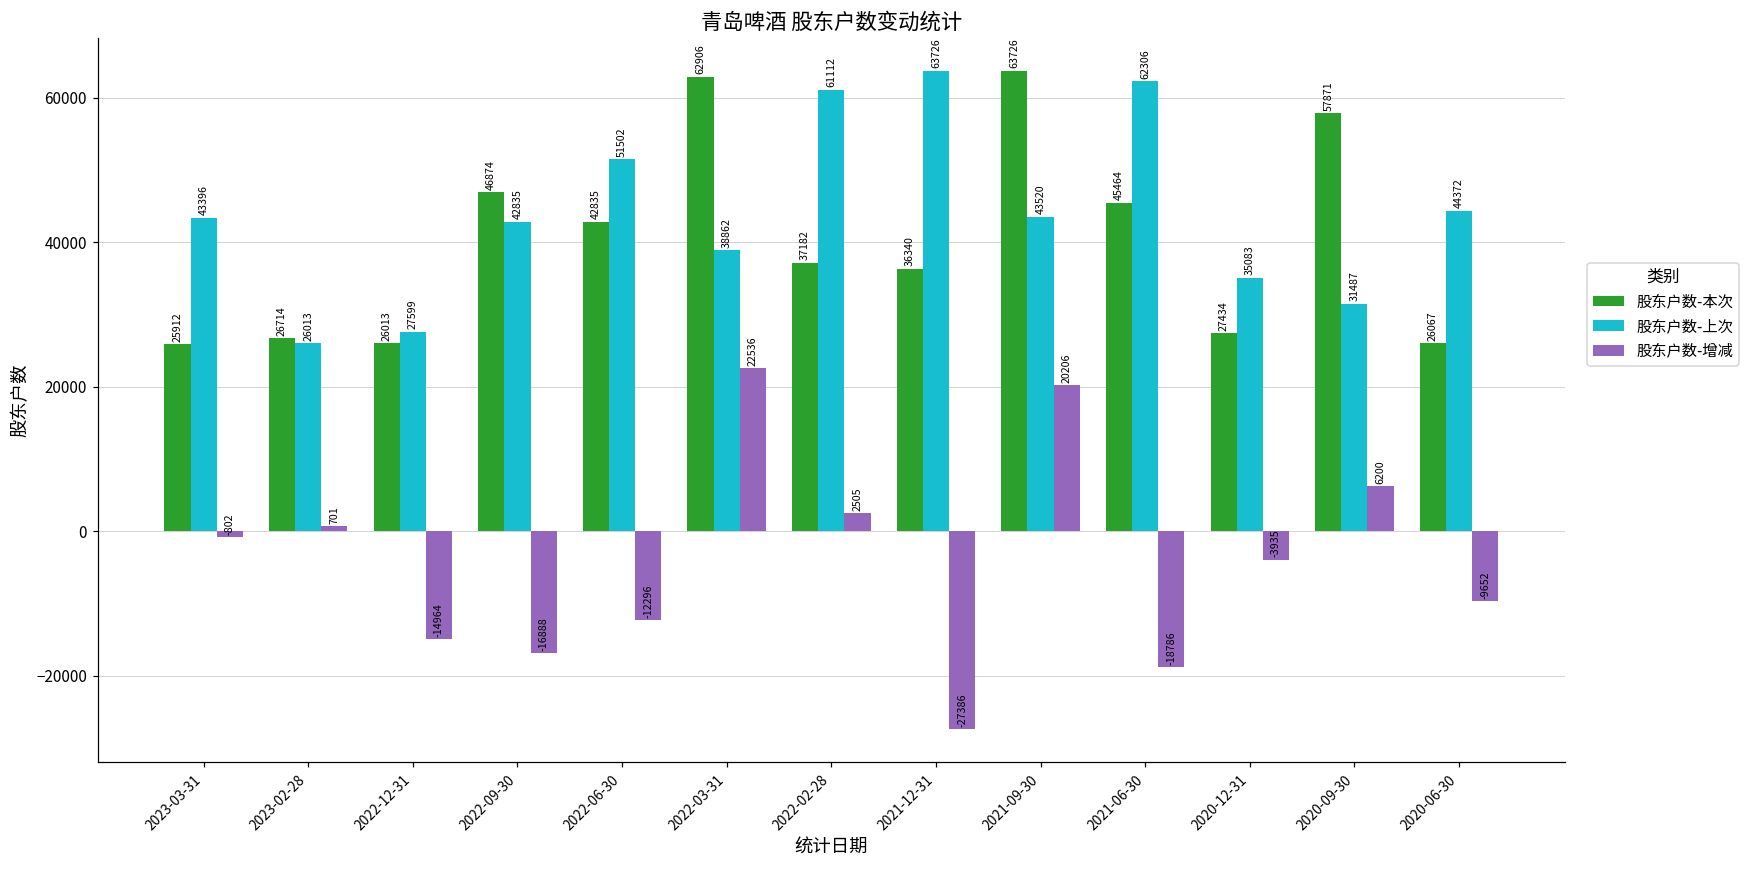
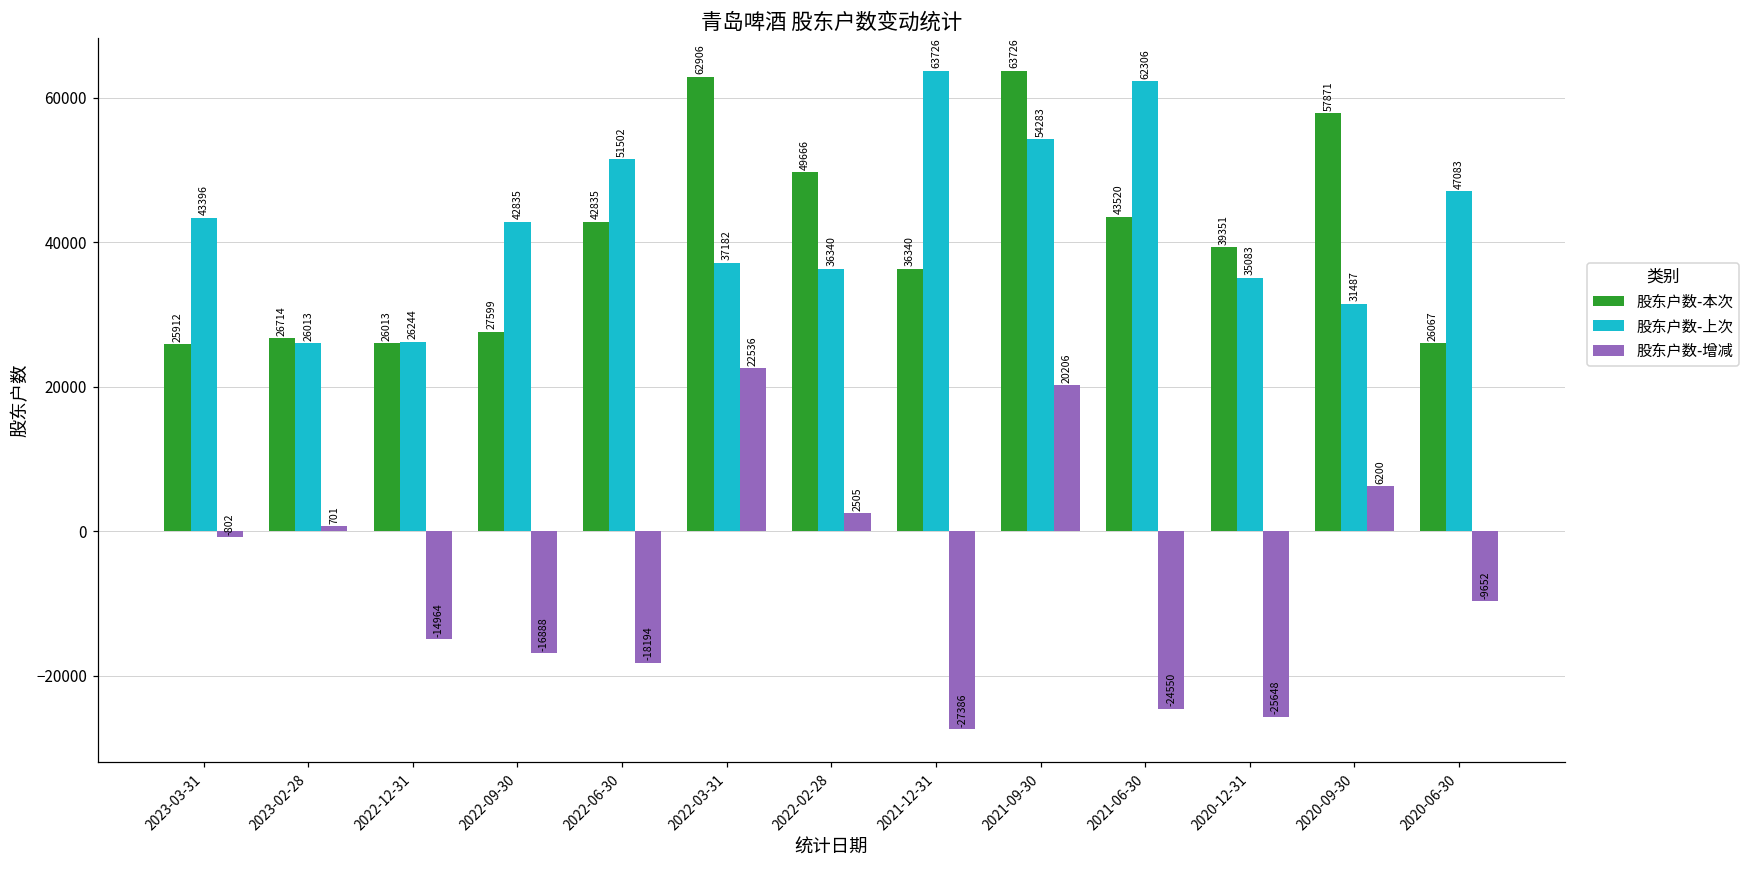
股东户数-上次, 2022-12-31: 27599 -> 26244
股东户数-本次, 2022-09-30: 46874 -> 27599
股东户数-增减, 2022-06-30: -12296 -> -18194
股东户数-上次, 2022-03-31: 38862 -> 37182
股东户数-本次, 2022-02-28: 37182 -> 49666
股东户数-上次, 2022-02-28: 61112 -> 36340
股东户数-上次, 2021-09-30: 43520 -> 54283
股东户数-本次, 2021-06-30: 45464 -> 43520
股东户数-增减, 2021-06-30: -18786 -> -24550
股东户数-本次, 2020-12-31: 27434 -> 39351
股东户数-增减, 2020-12-31: -3935 -> -25648
股东户数-上次, 2020-06-30: 44372 -> 47083
